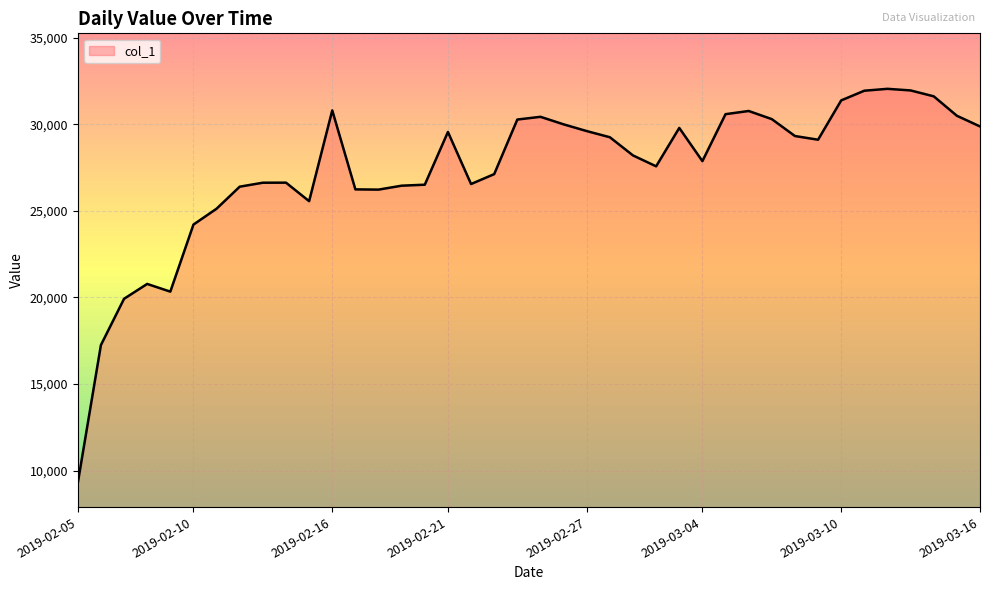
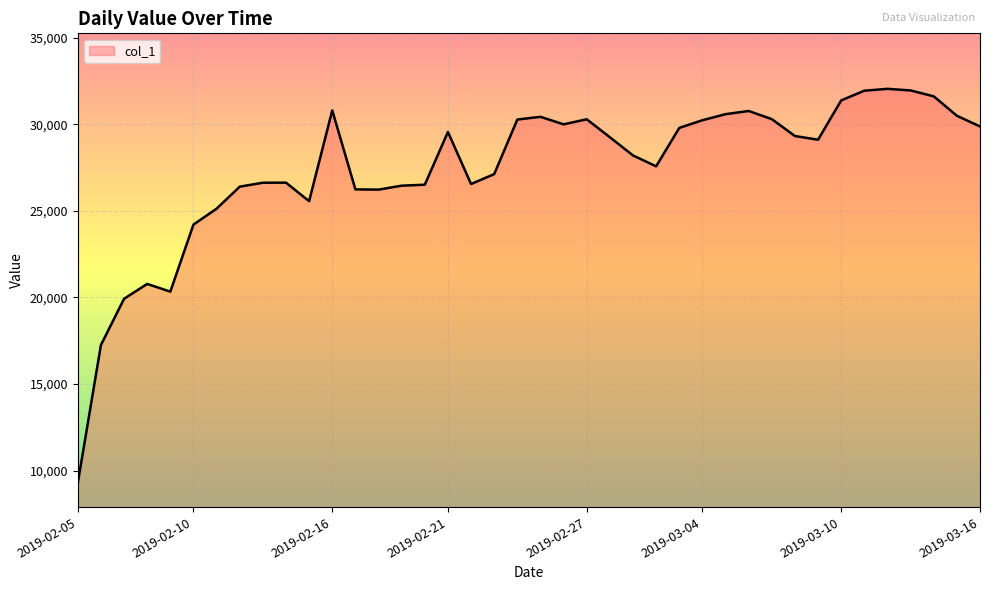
2019-02-27: 29,600 -> 30,300
2019-03-04: 27,900 -> 30,200
